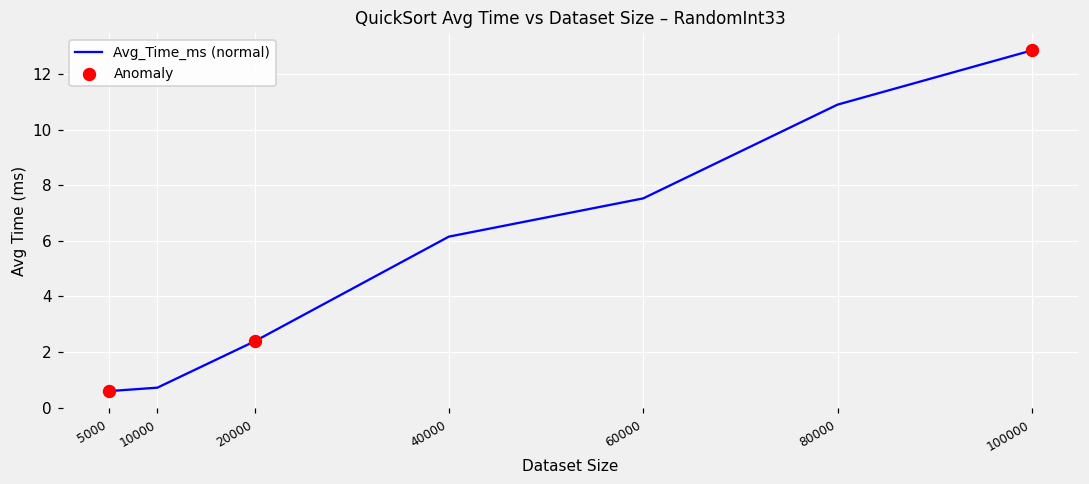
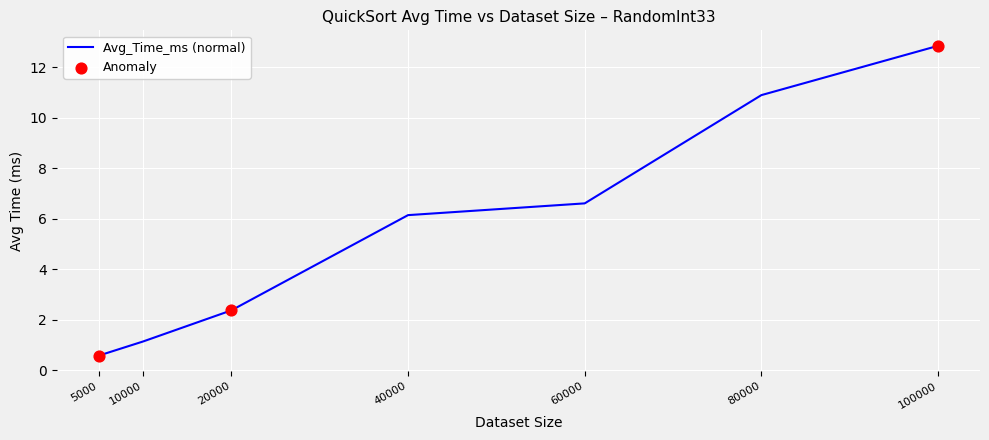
Avg_Time_ms (normal), 10000: 0.7 -> 1.1
Avg_Time_ms (normal), 60000: 7.5 -> 6.6
